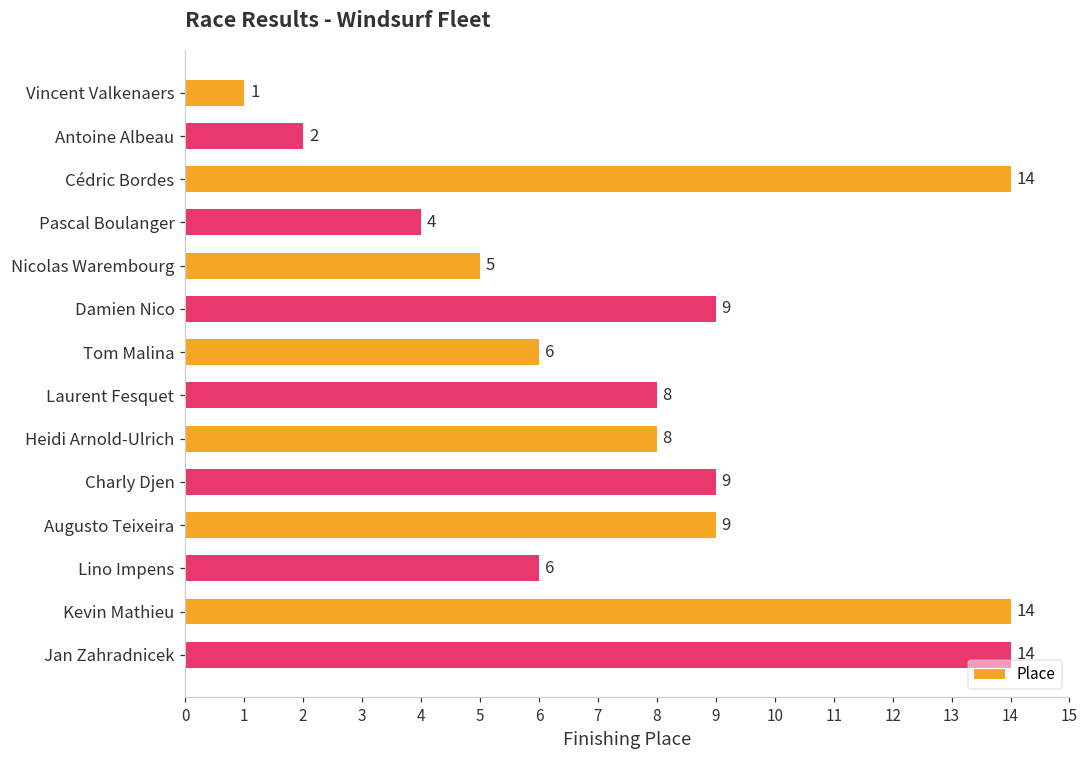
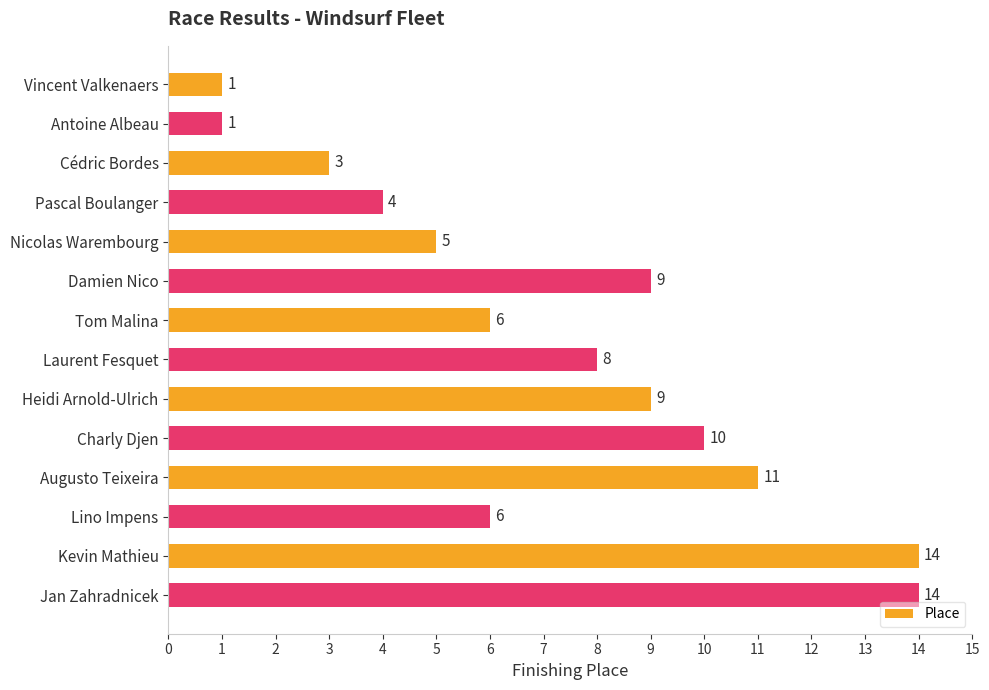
Antoine Albeau: 2 -> 1
Cédric Bordes: 14 -> 3
Heidi Arnold-Ulrich: 8 -> 9
Charly Djen: 9 -> 10
Augusto Teixeira: 9 -> 11
